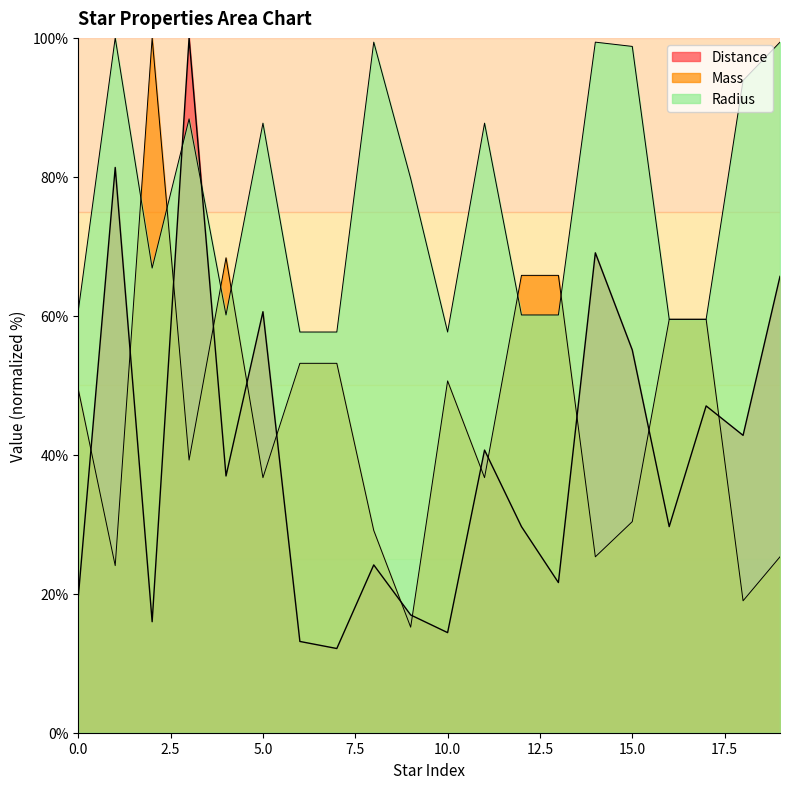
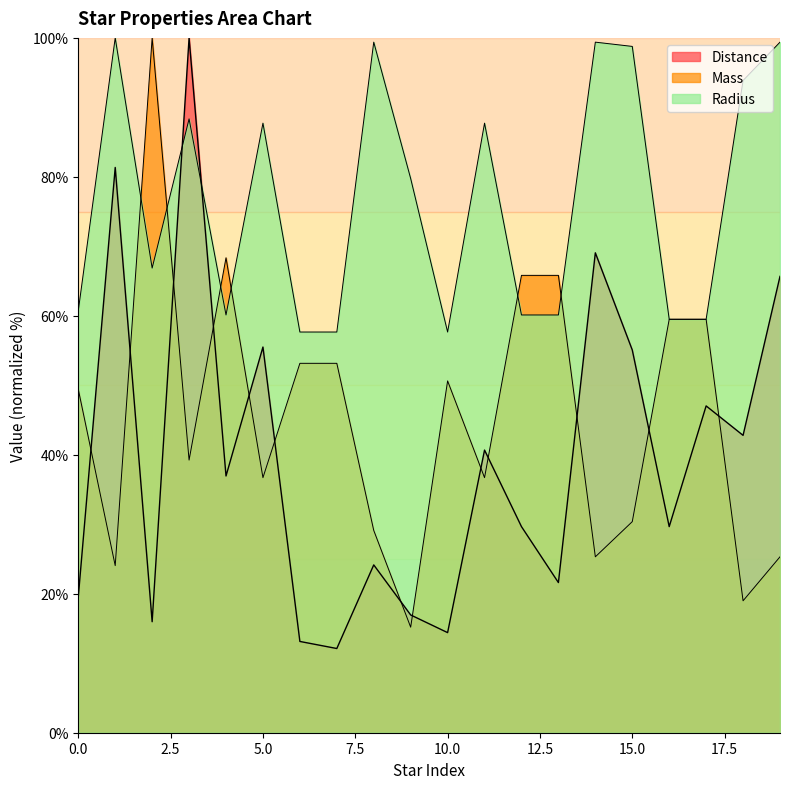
Distance, 5.0: 61% -> 56%
